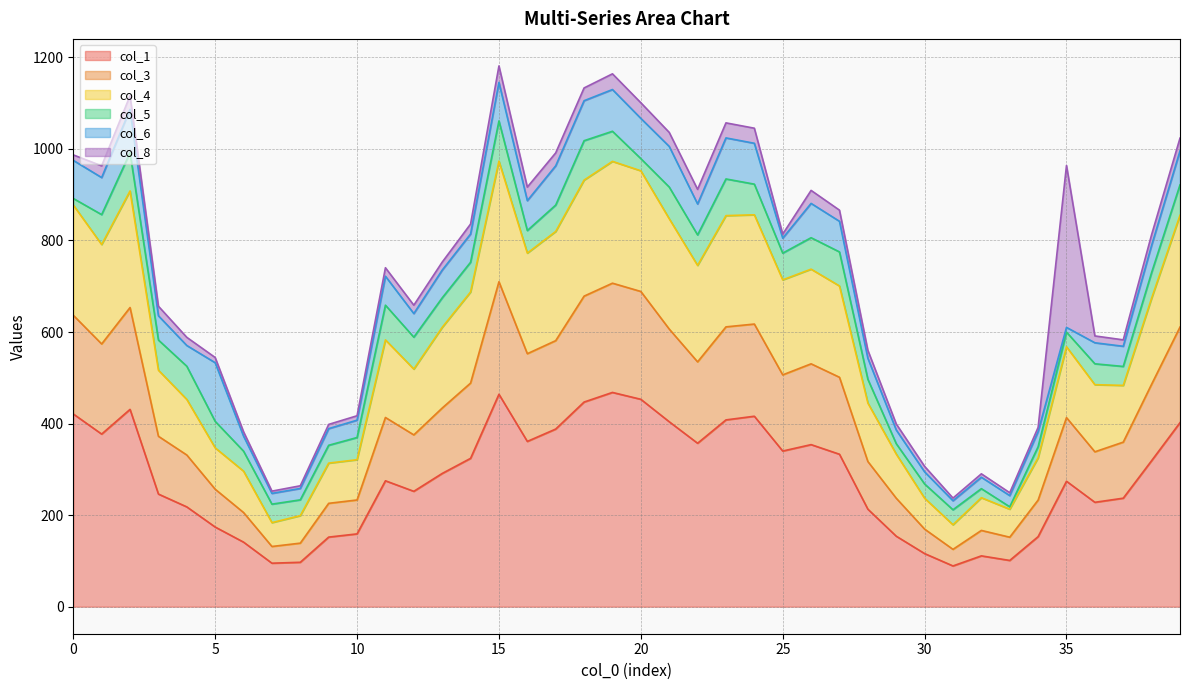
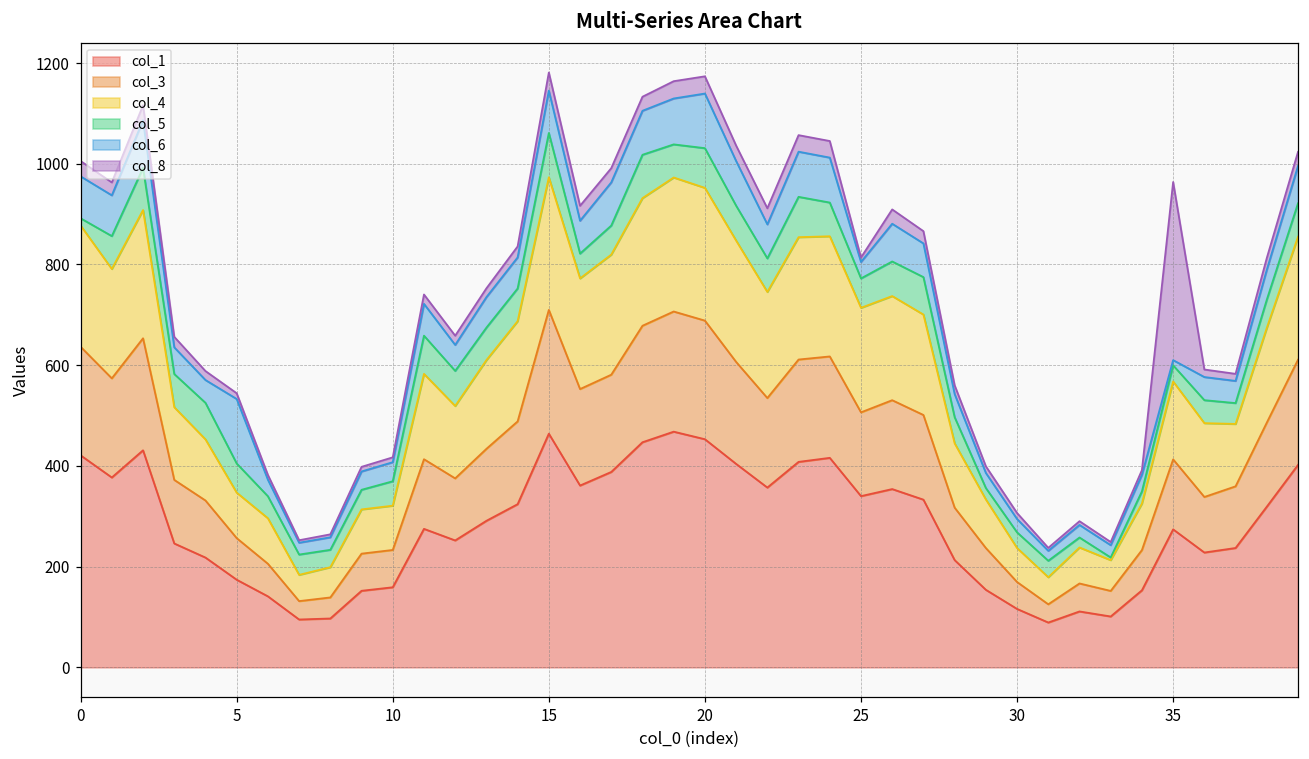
col_8, 0: 10 -> 30
col_5, 20: 30 -> 80
col_6, 20: 90 -> 110
